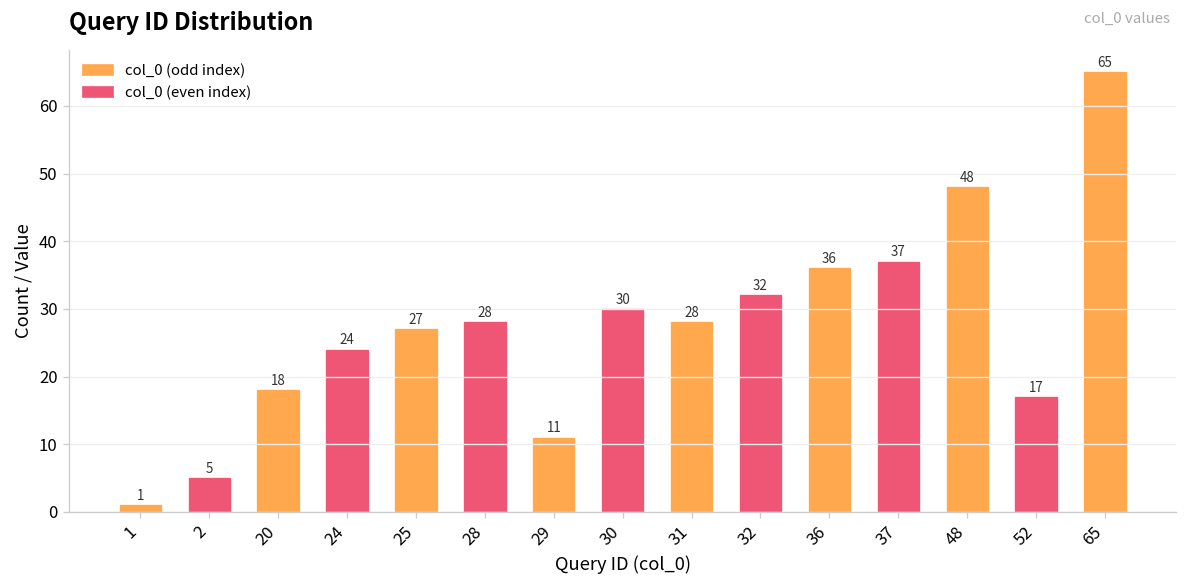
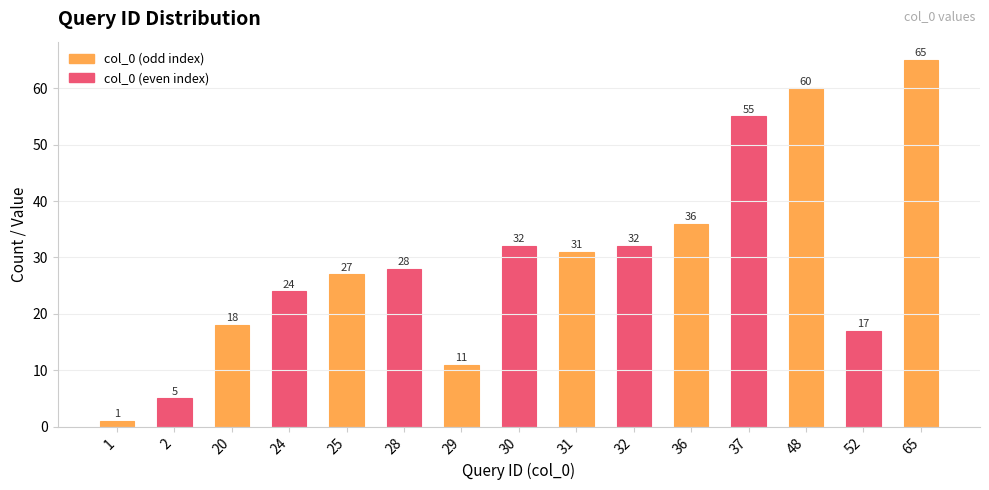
30: 30 -> 32
31: 28 -> 31
37: 37 -> 55
48: 48 -> 60
